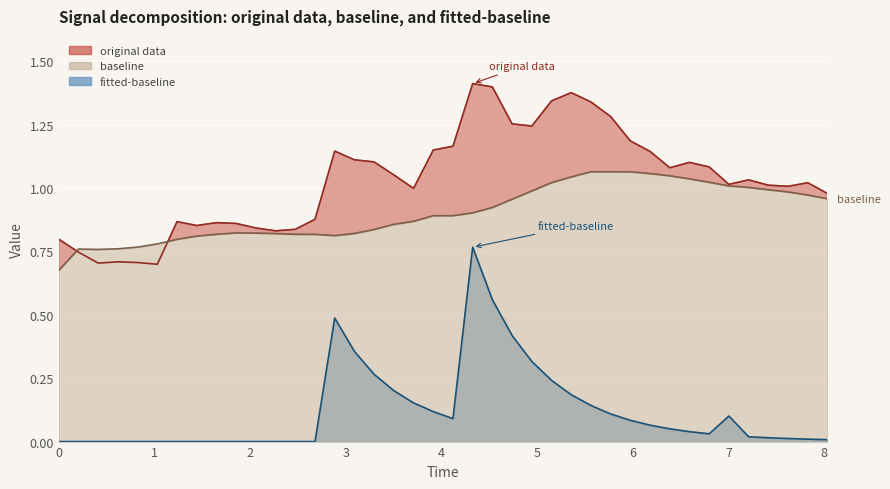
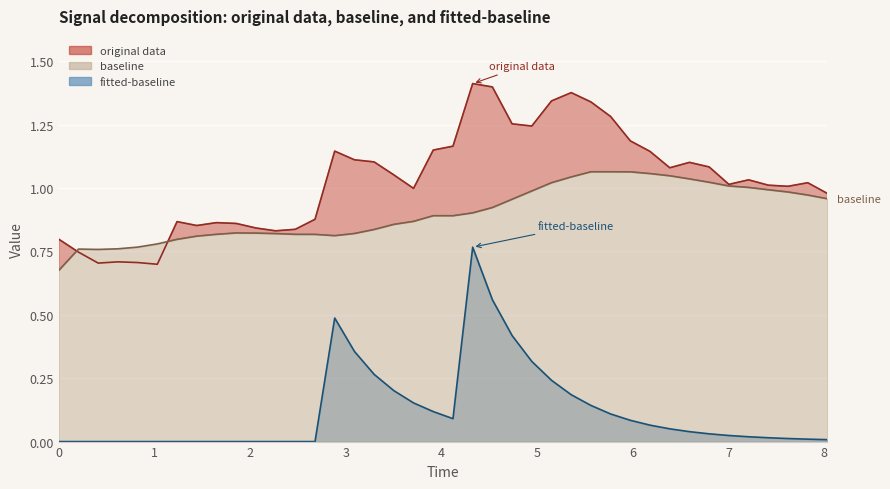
fitted-baseline, 7: 0.10 -> 0.02
